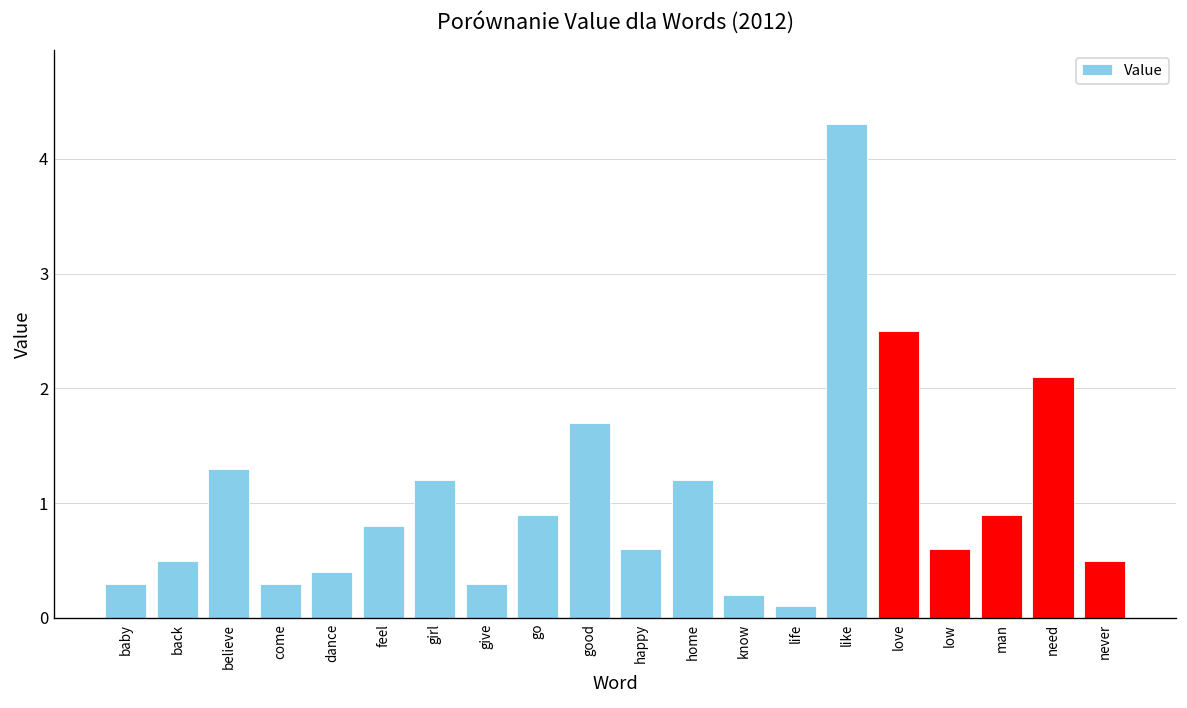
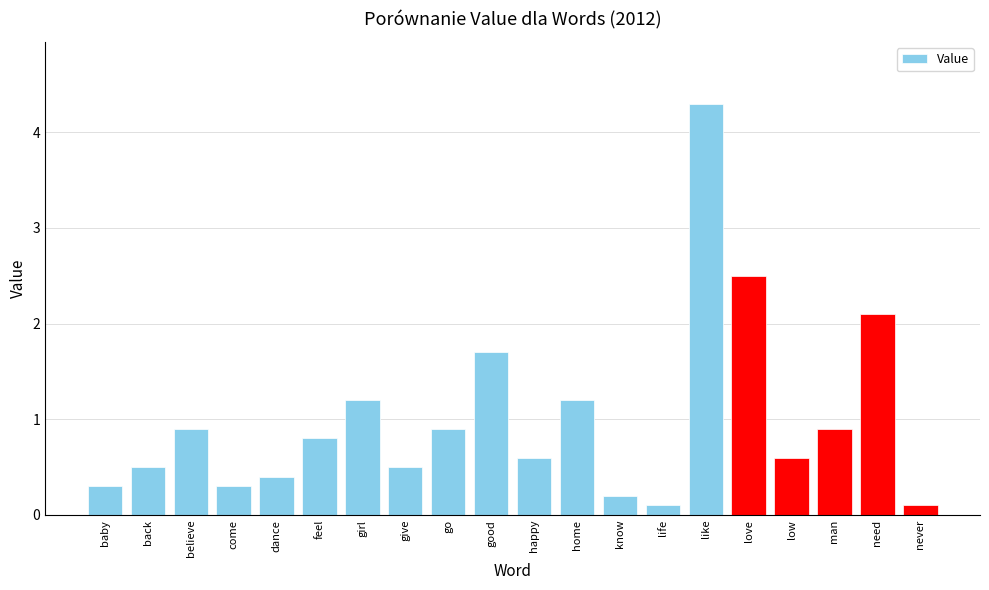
believe: 1.3 -> 0.9
give: 0.3 -> 0.5
never: 0.5 -> 0.1
